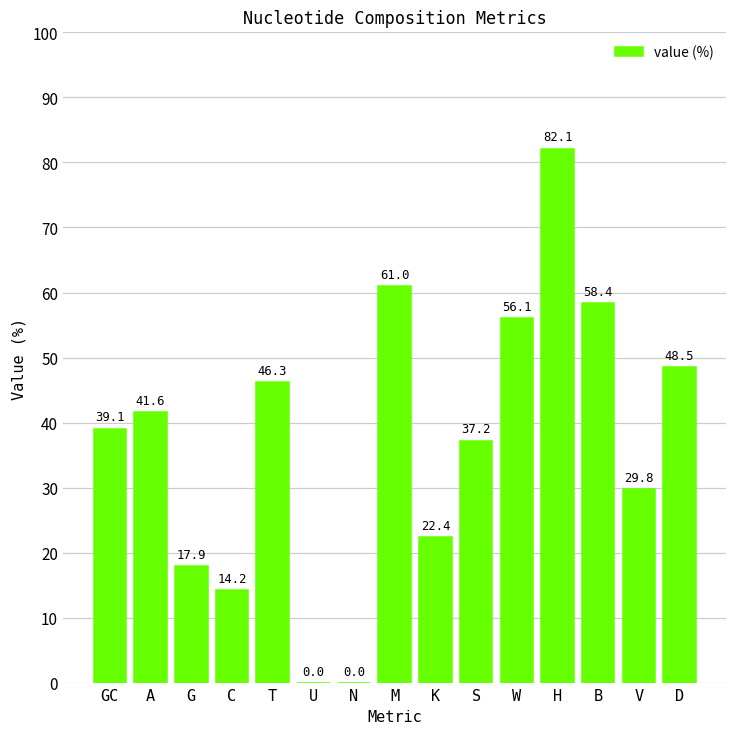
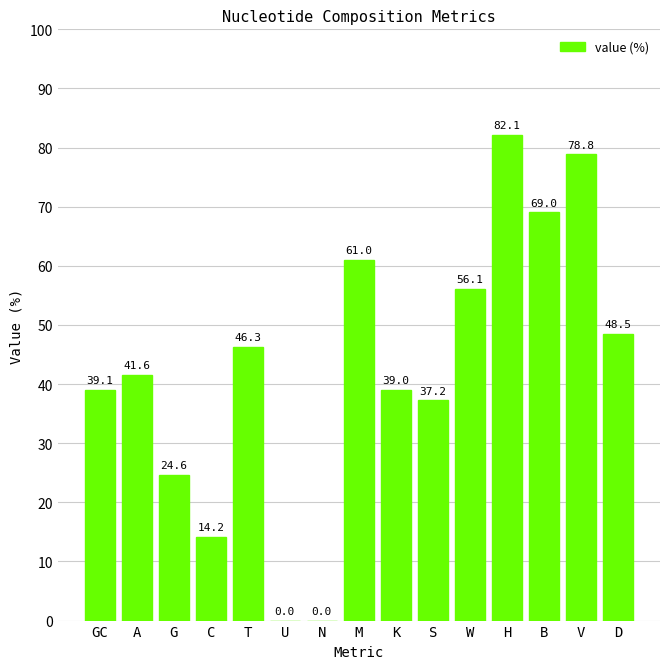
G: 17.9 -> 24.6
K: 22.4 -> 39.0
B: 58.4 -> 69.0
V: 29.8 -> 78.8
